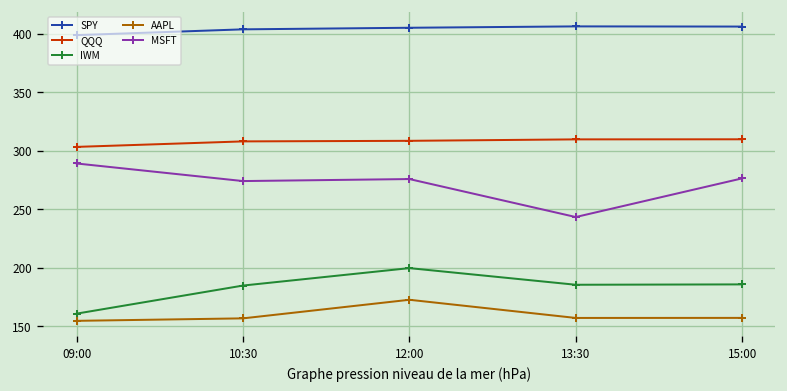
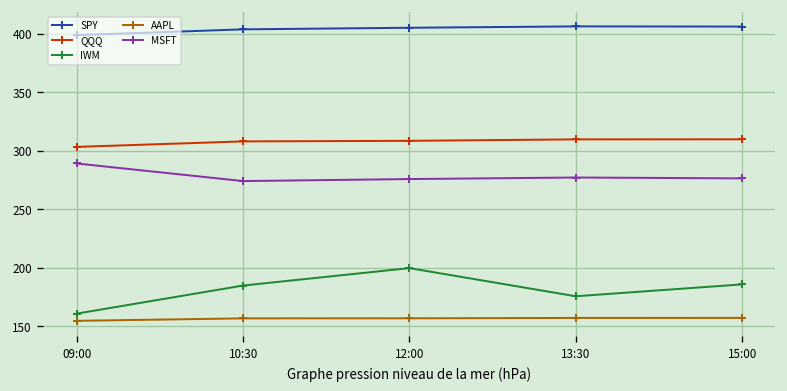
AAPL, 12:00: 170 -> 160
IWM, 13:30: 190 -> 180
MSFT, 13:30: 240 -> 280
